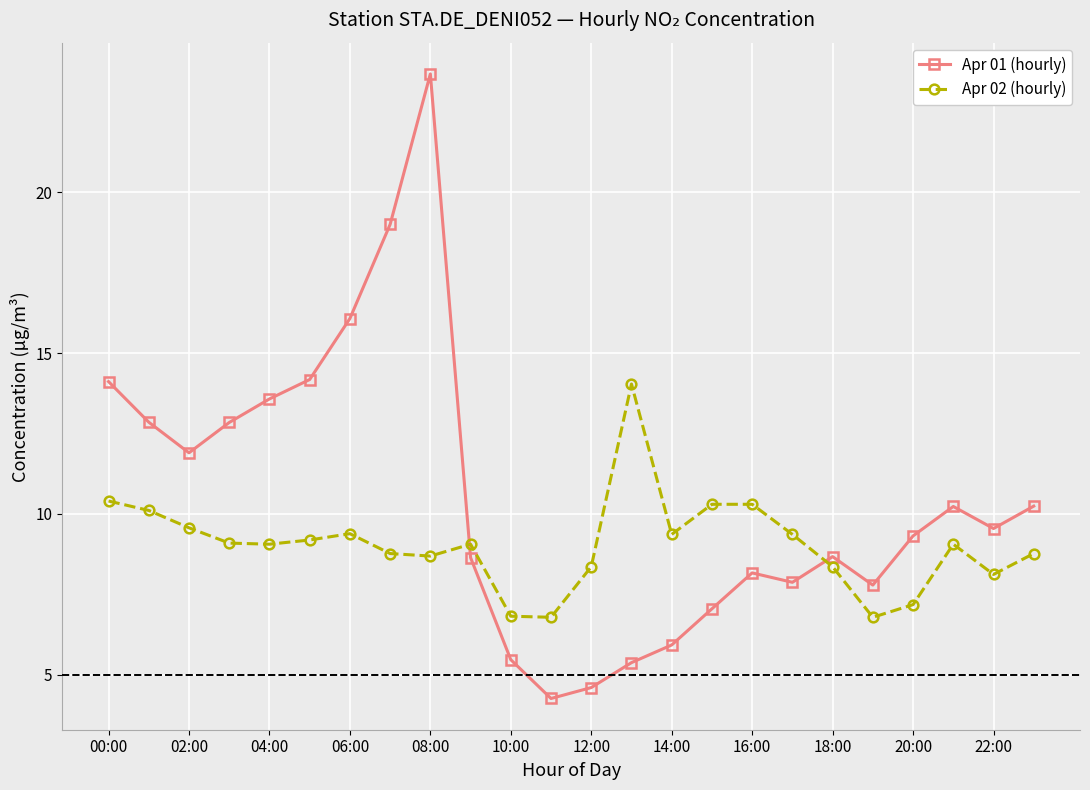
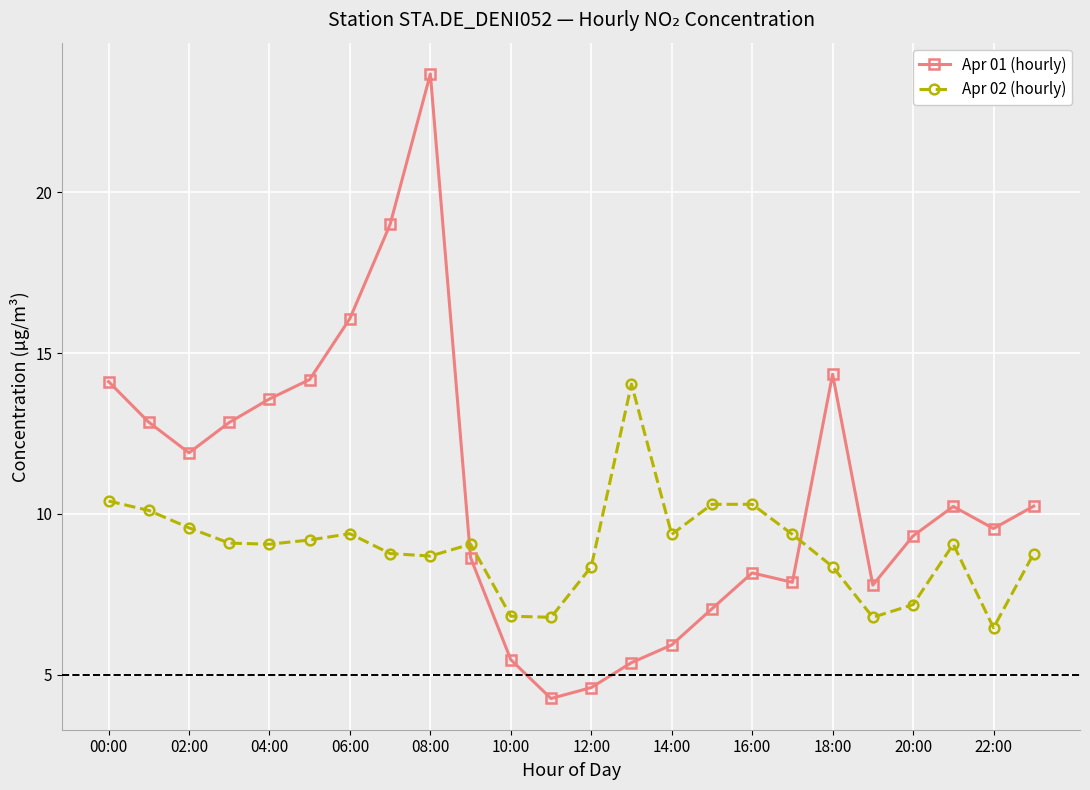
Apr 01 (hourly), 18:00: 8.7 -> 14.3
Apr 02 (hourly), 22:00: 8.1 -> 6.5
